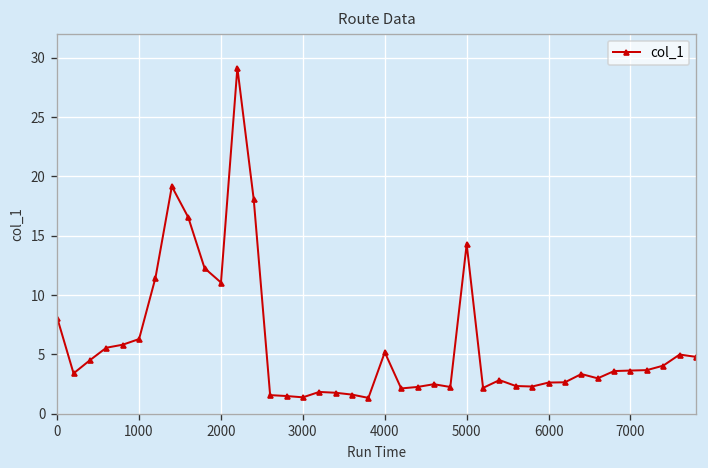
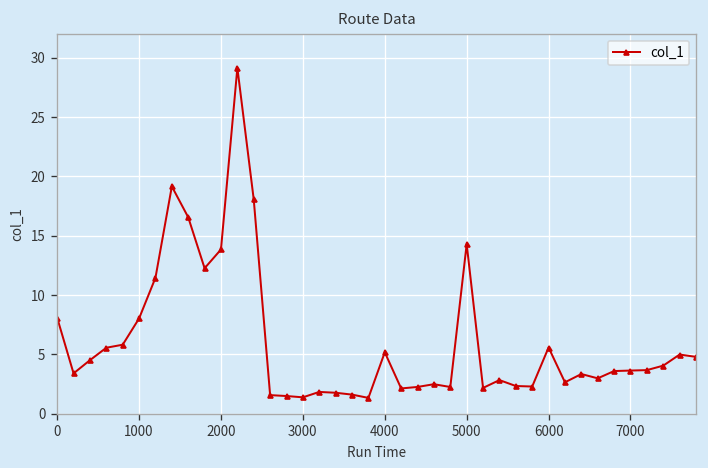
1000: 6 -> 8
2000: 11 -> 14
6000: 3 -> 6
